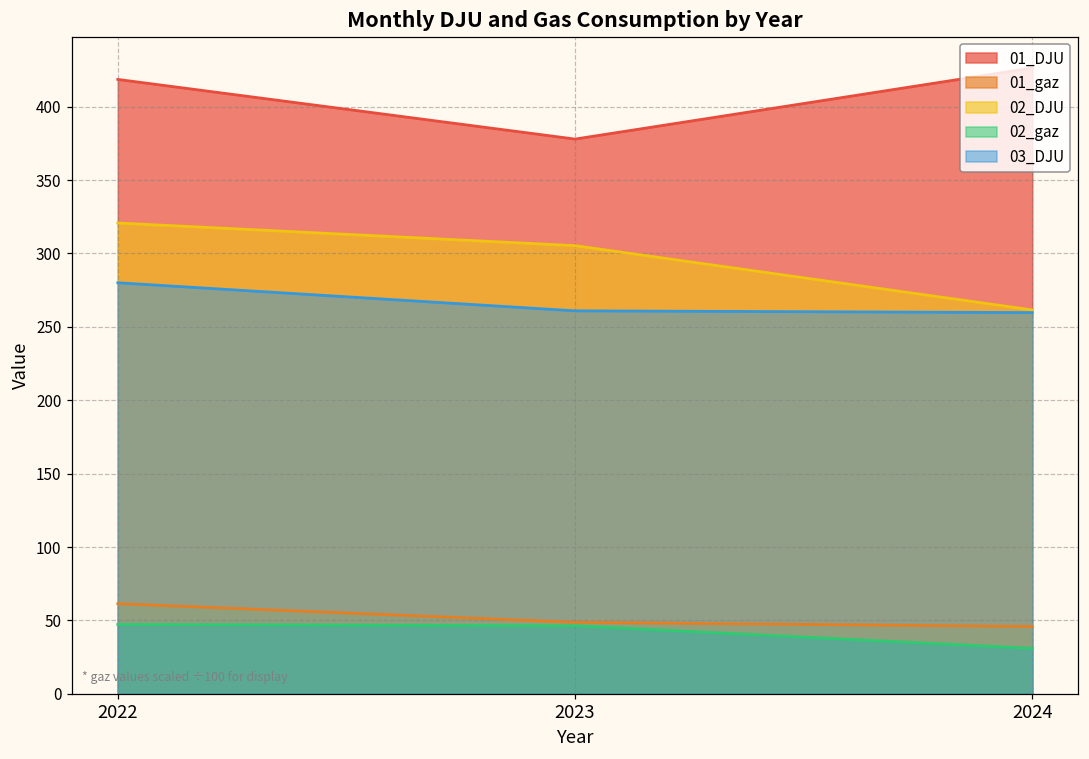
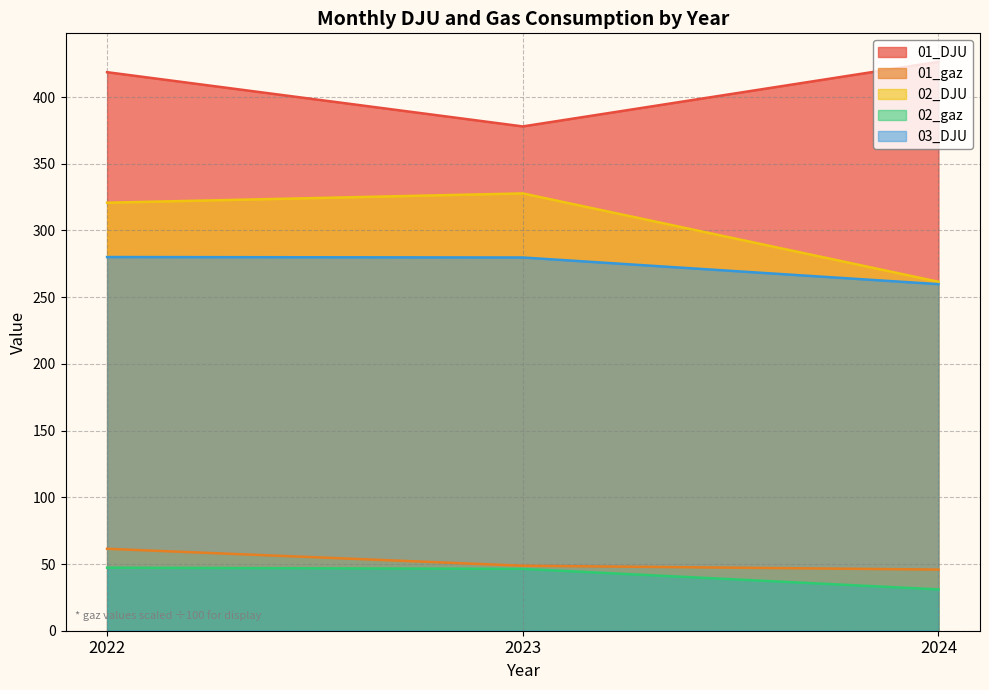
02_DJU, 2023: 305 -> 328
03_DJU, 2023: 261 -> 280
